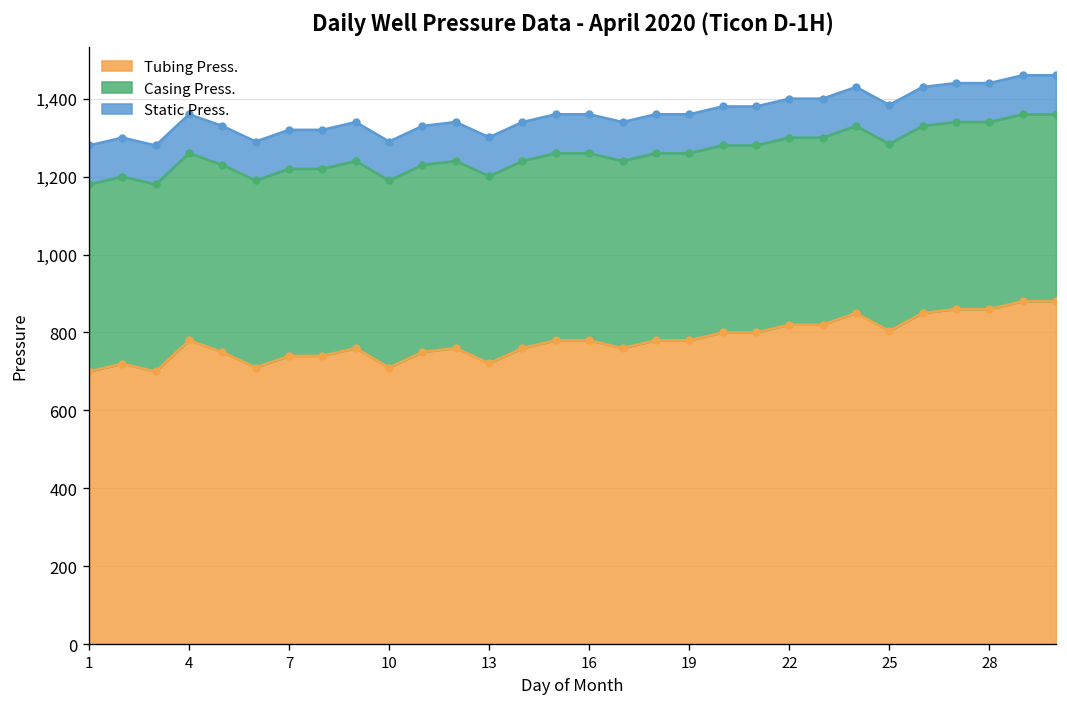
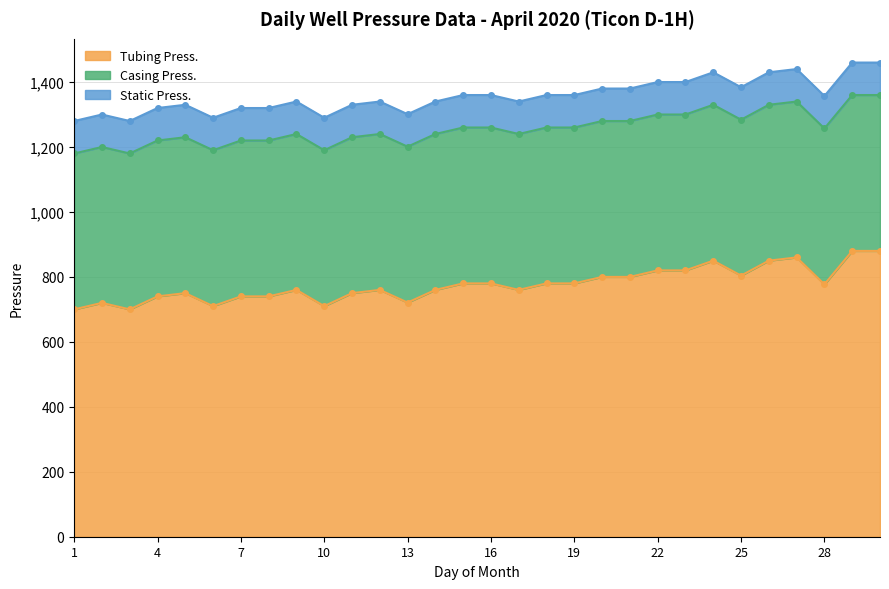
Tubing Press., 4: 780 -> 740
Tubing Press., 28: 860 -> 780
